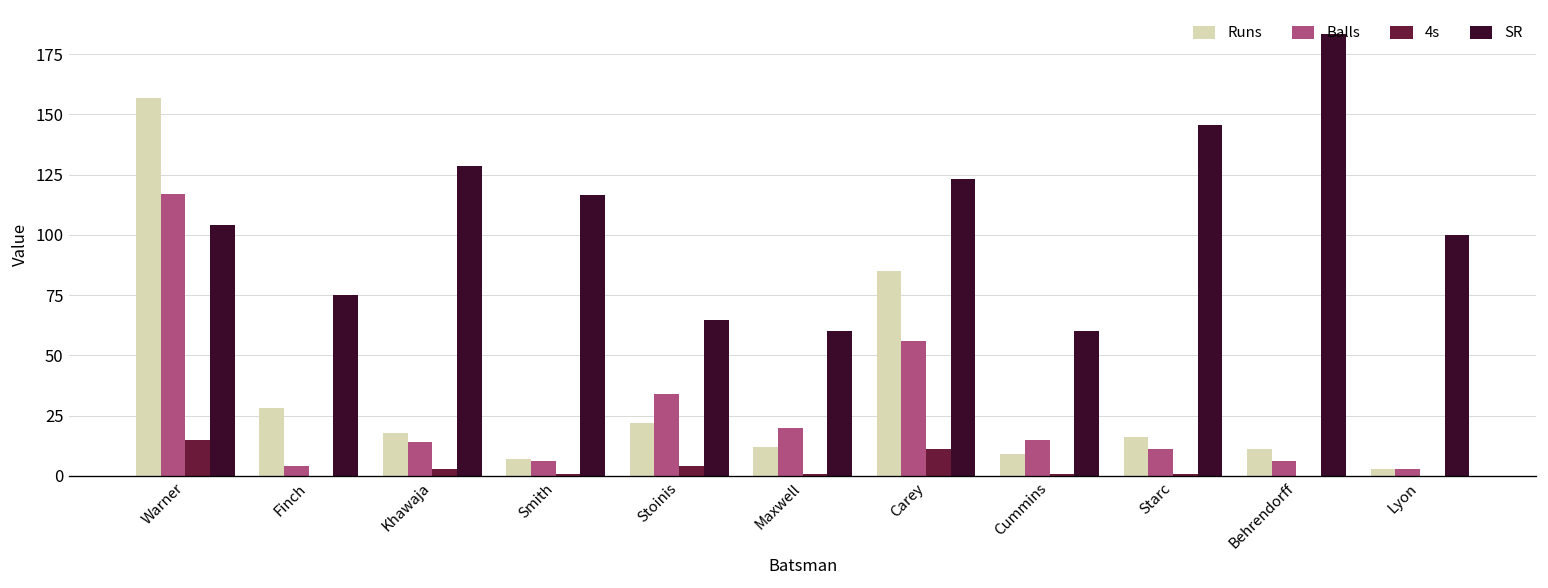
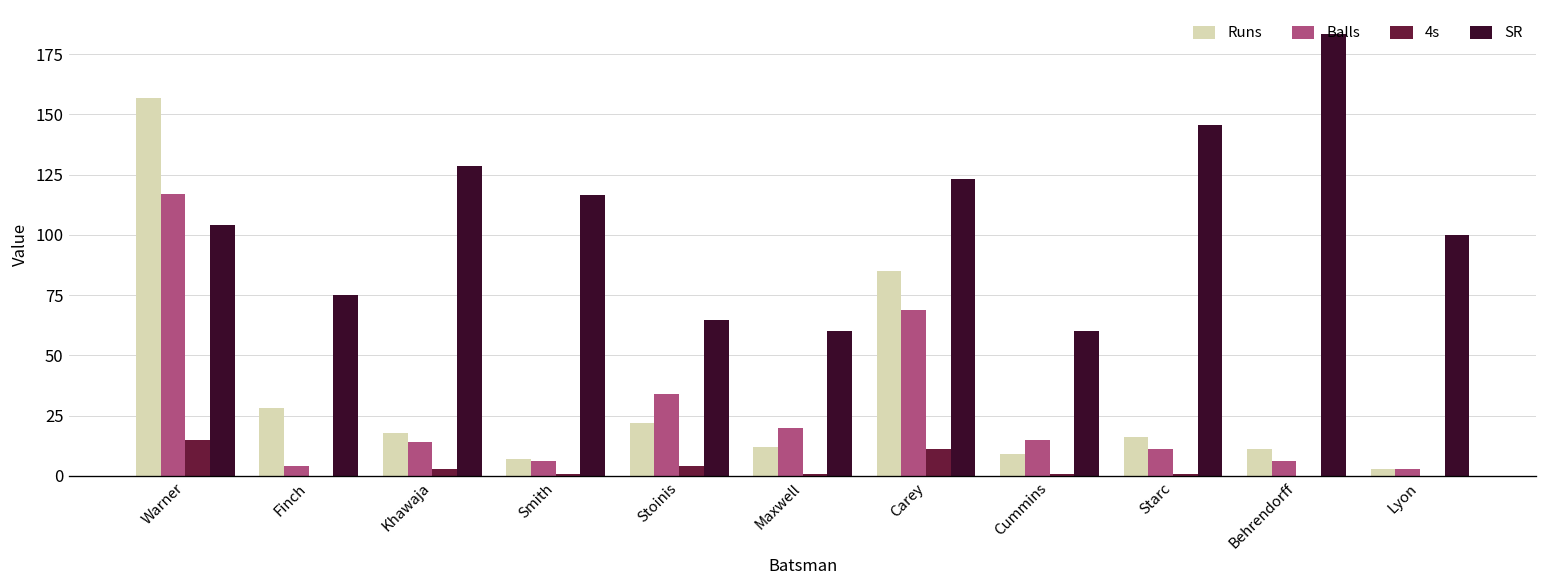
Balls, Carey: 56 -> 69
